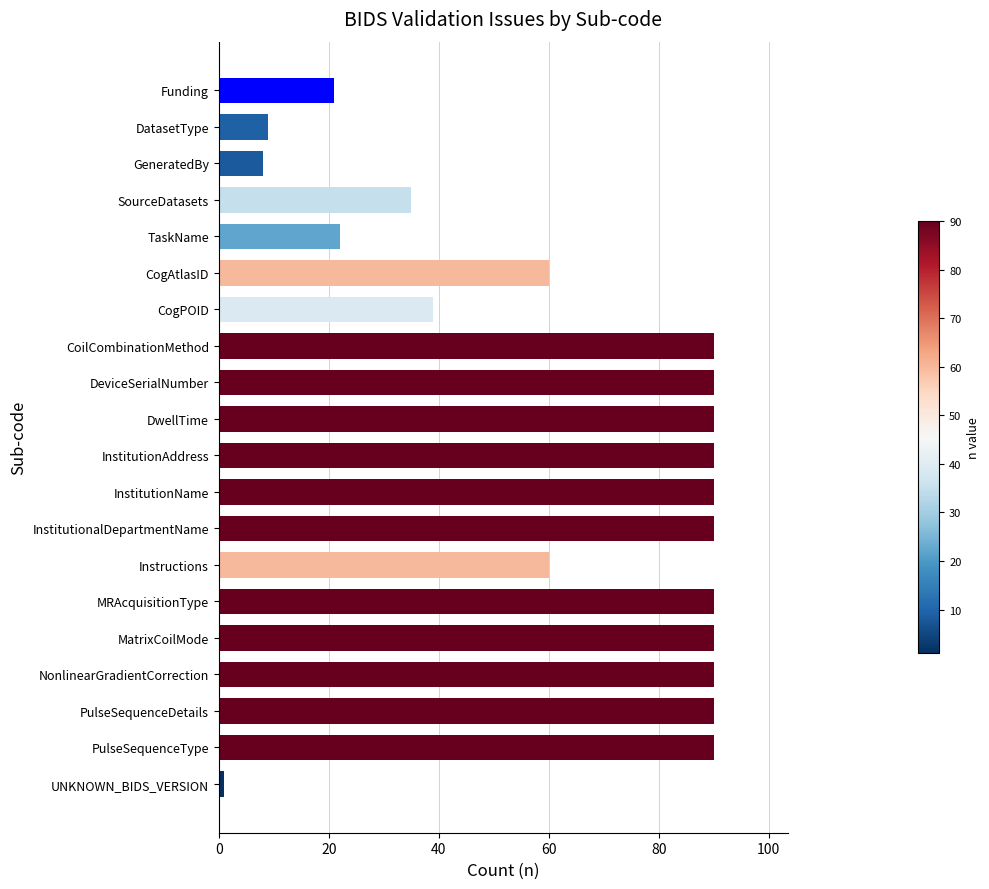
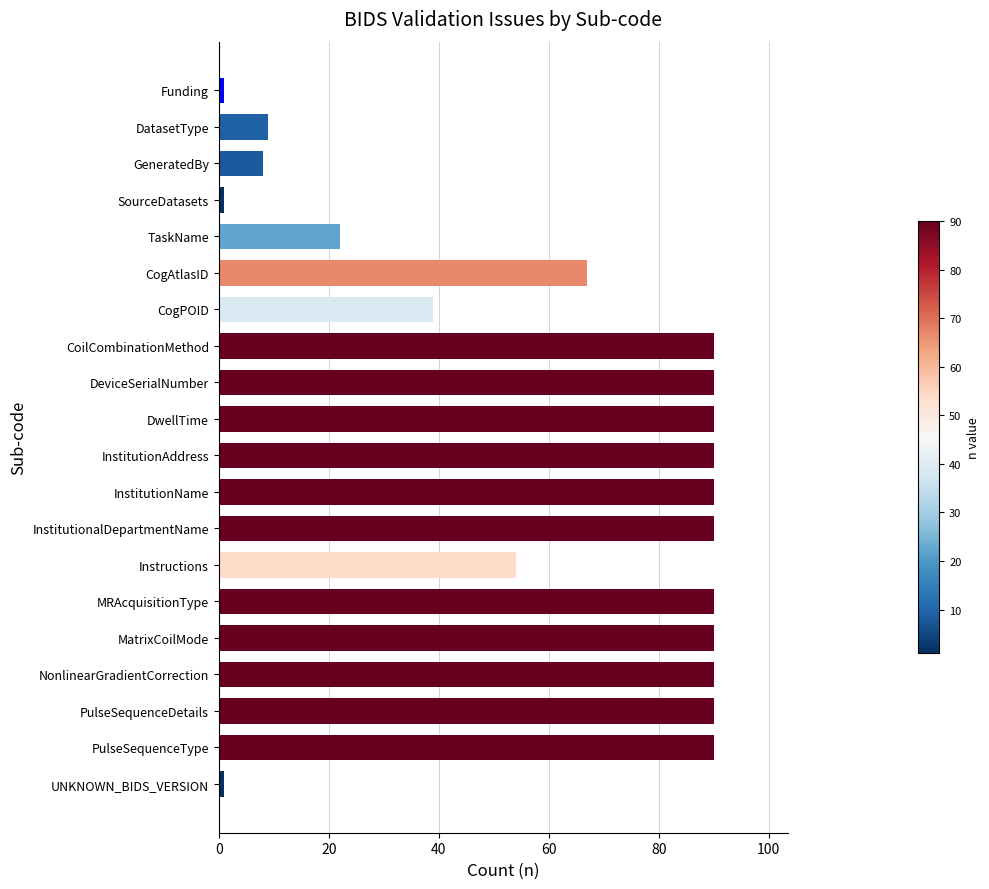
Funding: 21 -> 1
SourceDatasets: 35 -> 1
CogAtlasID: 60 -> 67
Instructions: 60 -> 54
